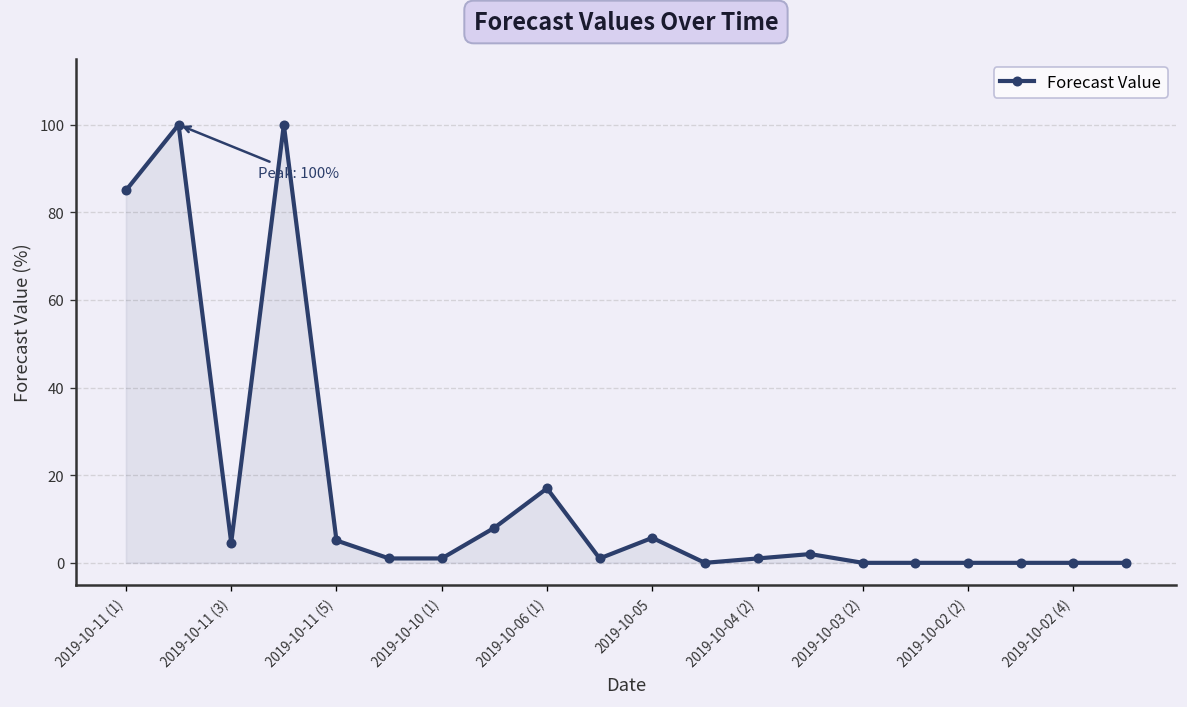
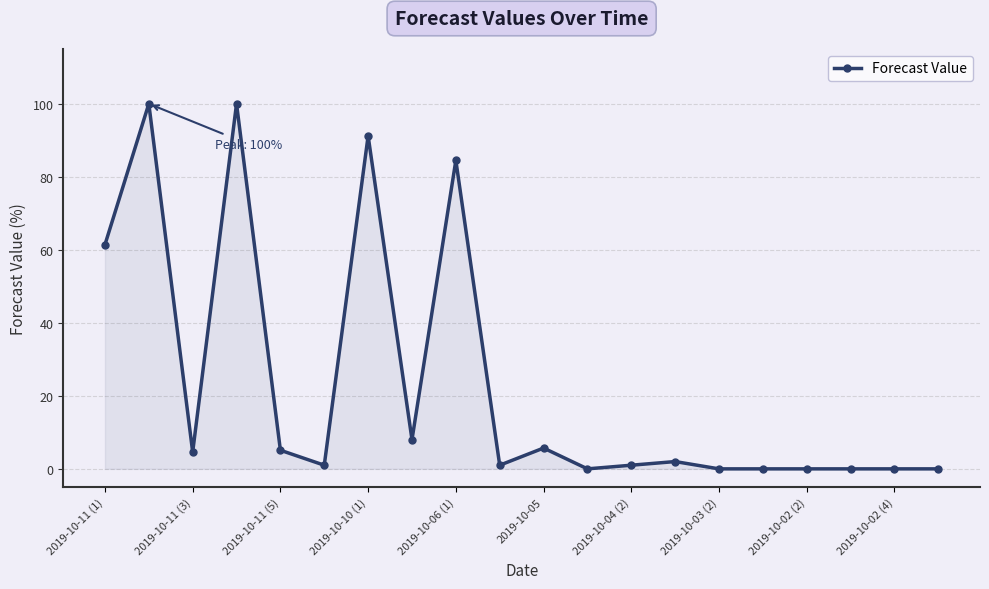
2019-10-11 (1): 85 -> 61
2019-10-10 (1): 1 -> 91
2019-10-06 (1): 17 -> 85
